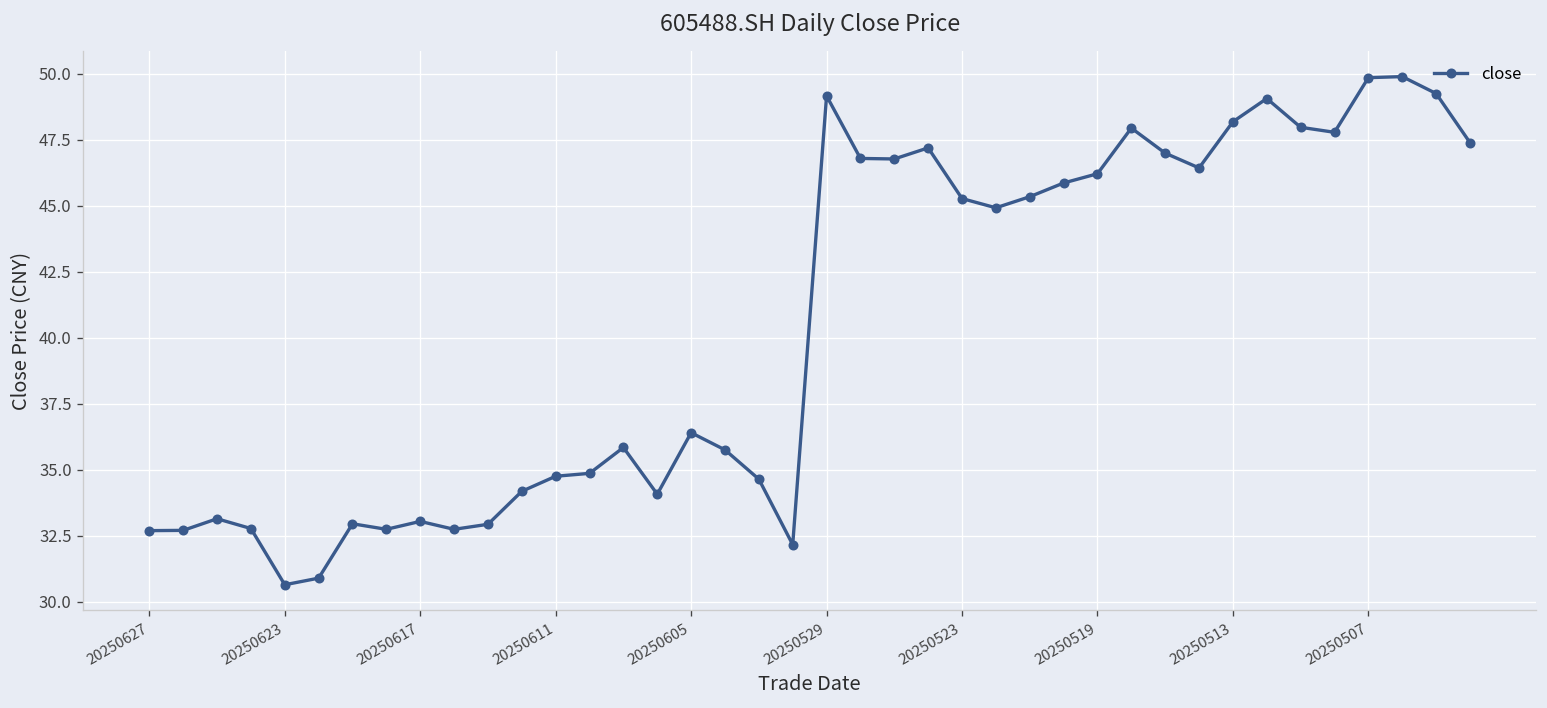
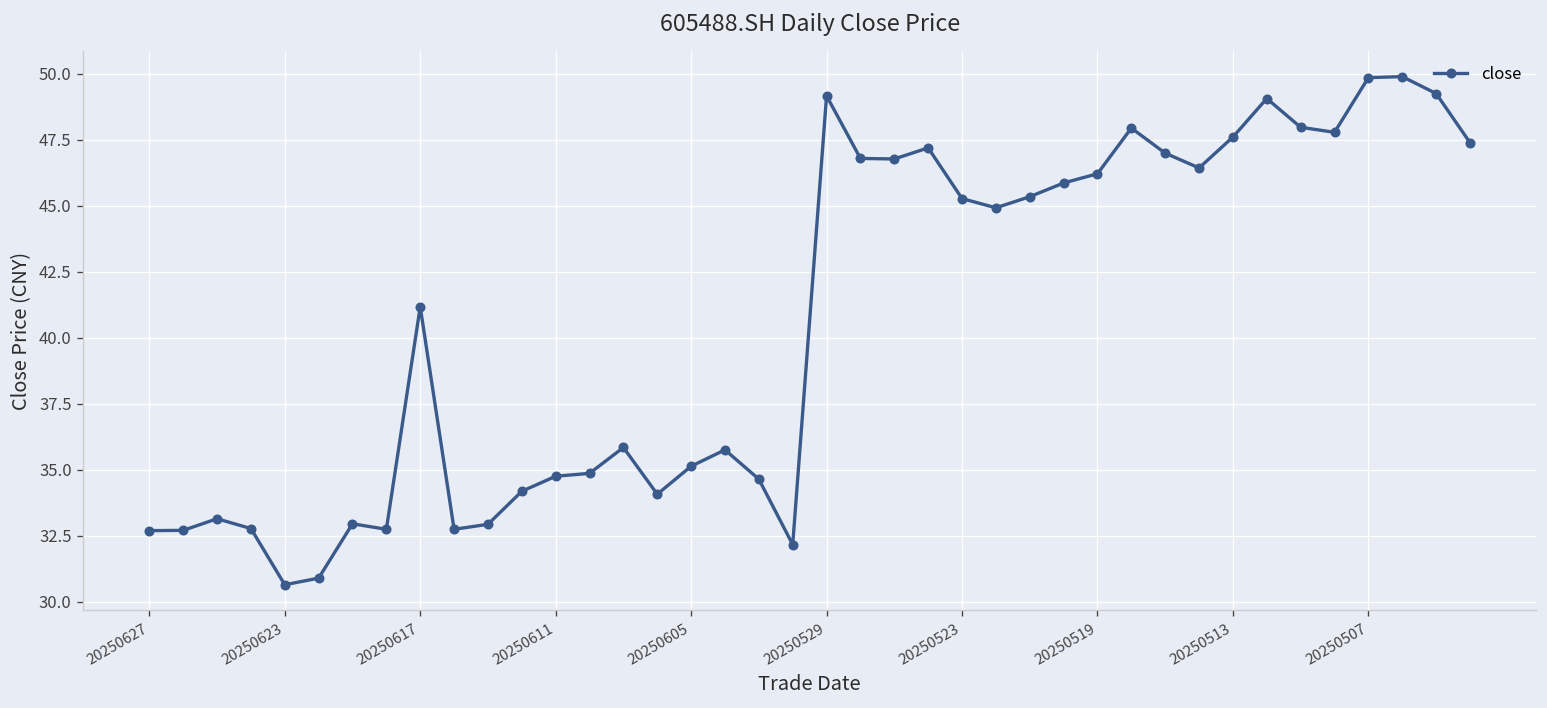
20250617: 33.1 -> 41.2
20250605: 36.4 -> 35.1
20250513: 48.2 -> 47.6
